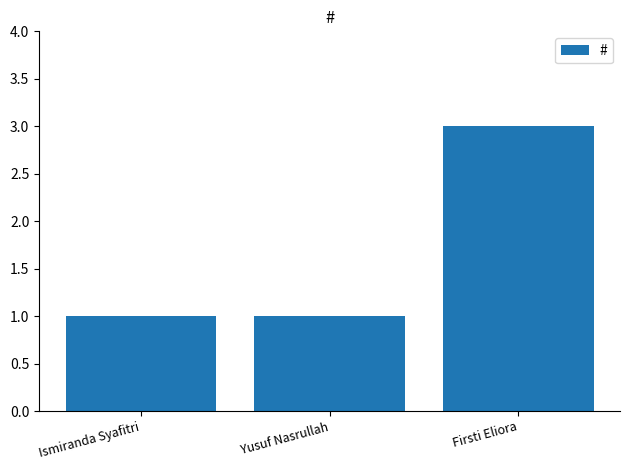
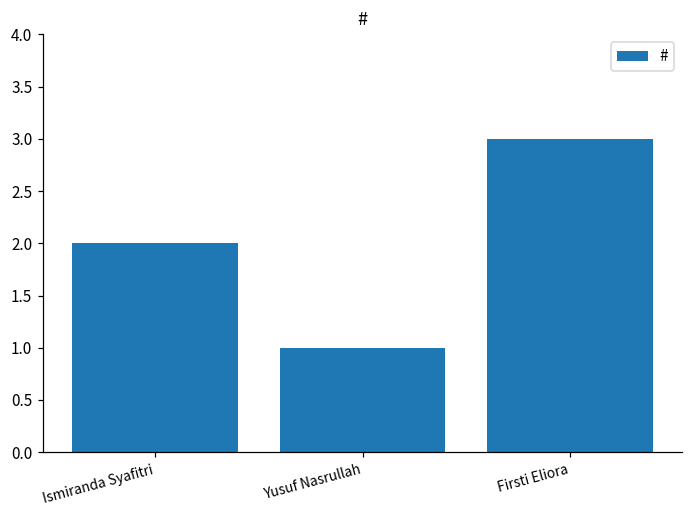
Ismiranda Syafitri: 1 -> 2
